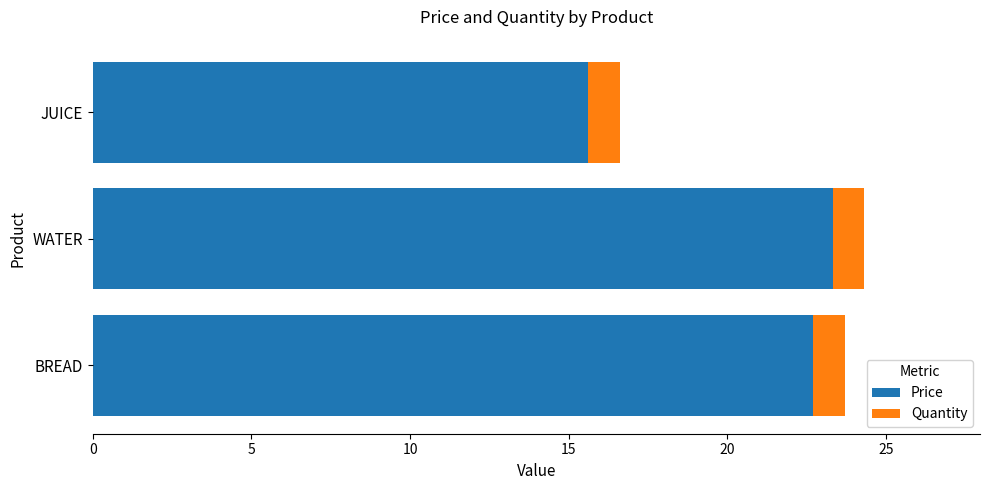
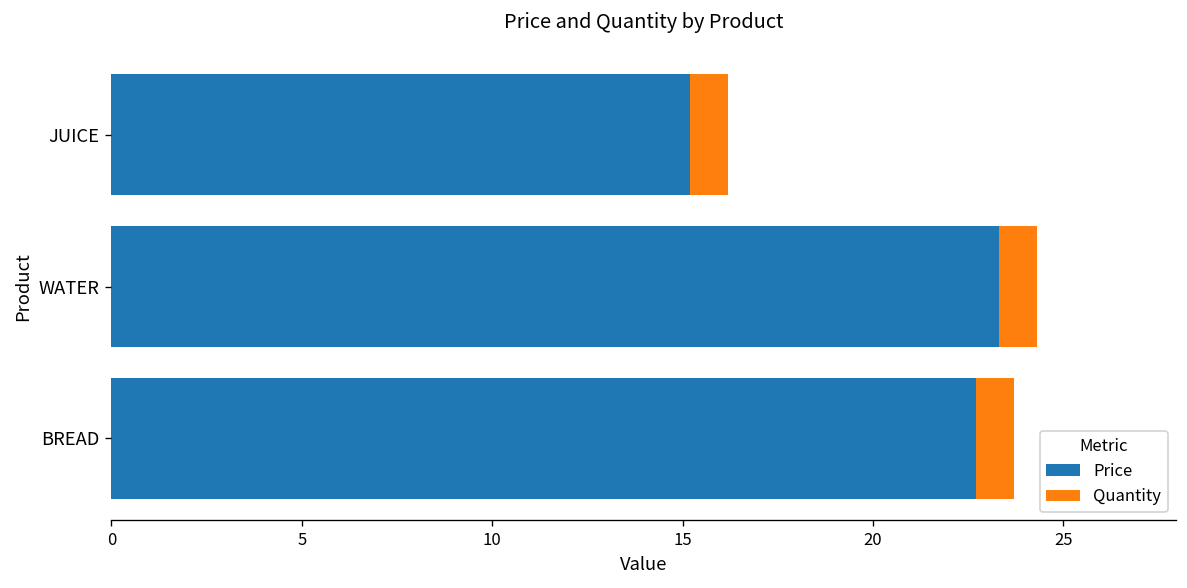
Price, JUICE: 15.6 -> 15.2
